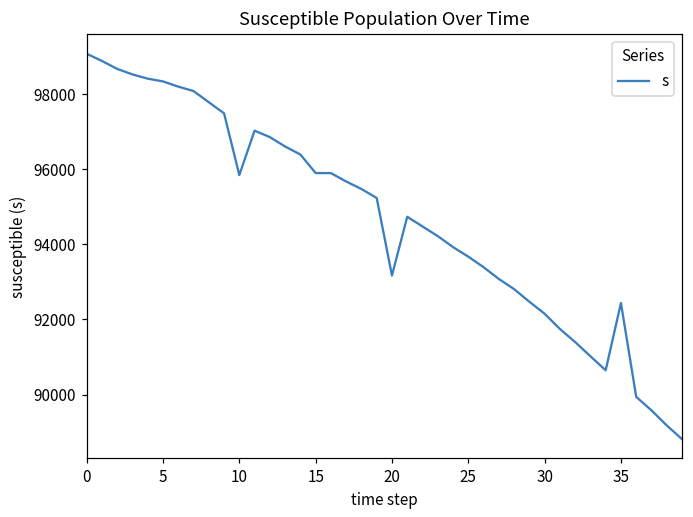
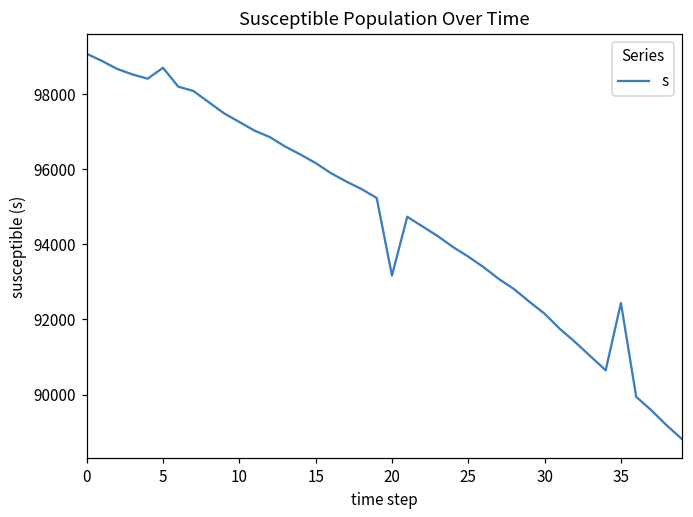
5: 98300 -> 98700
10: 95800 -> 97300
15: 95900 -> 96200
